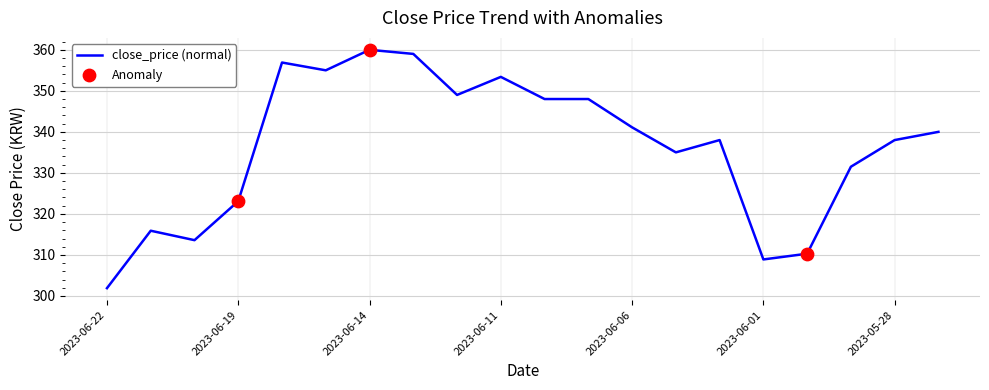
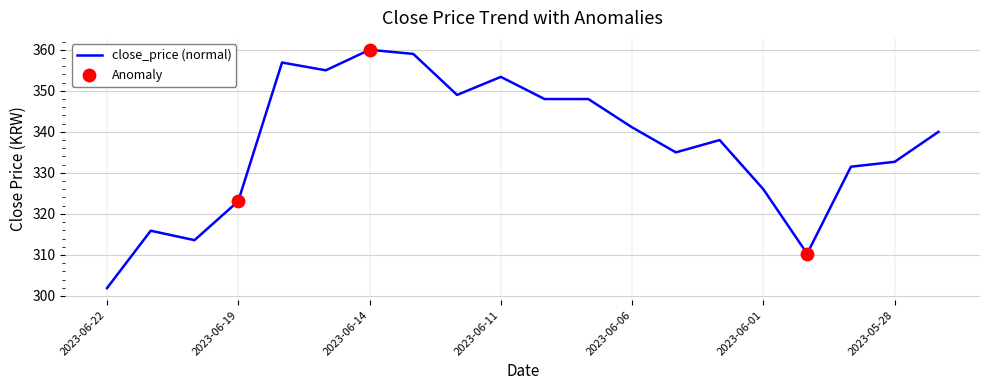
close_price (normal), 2023-06-01: 309 -> 326
close_price (normal), 2023-05-28: 338 -> 333
